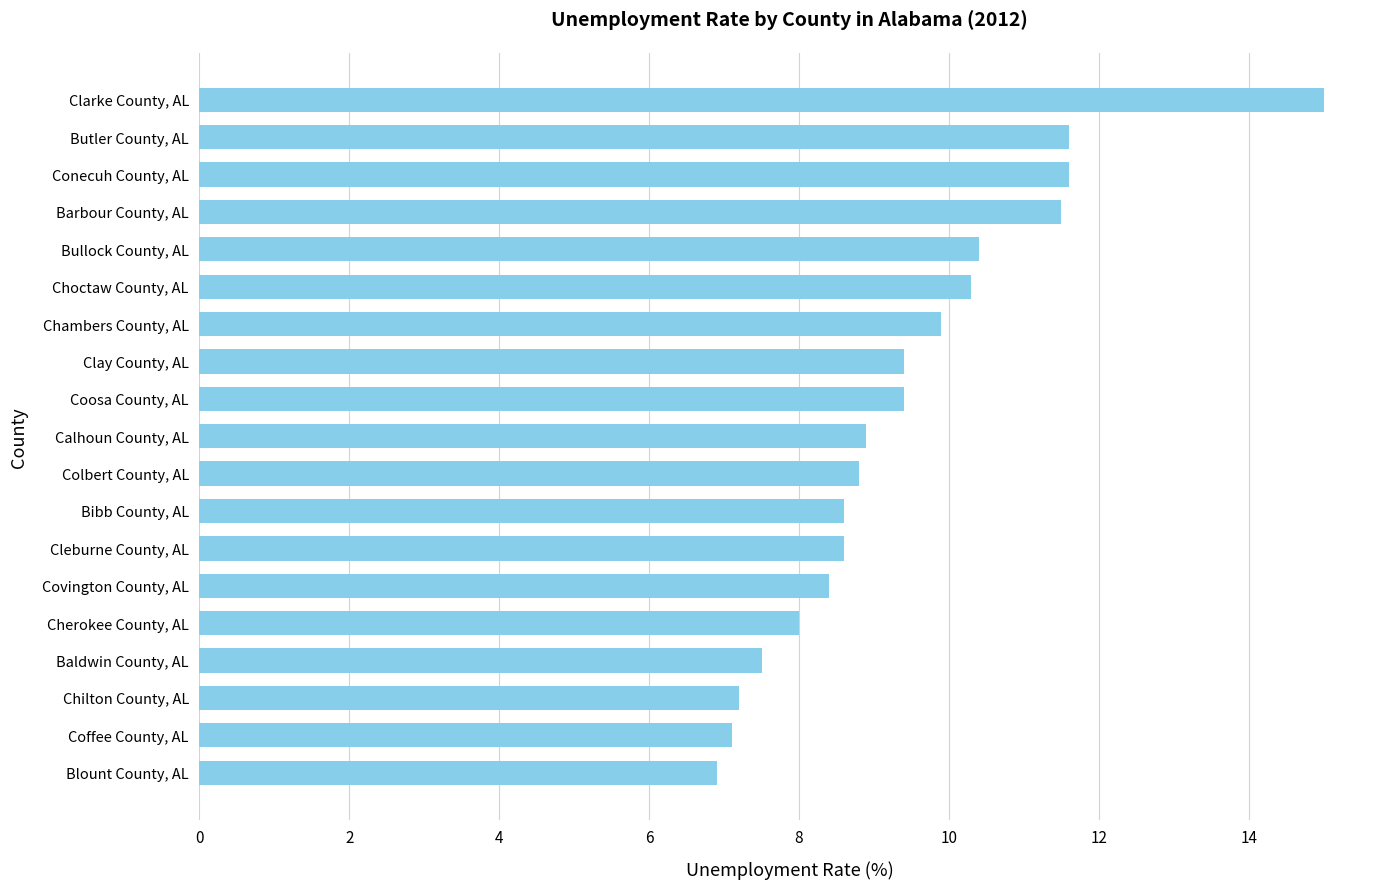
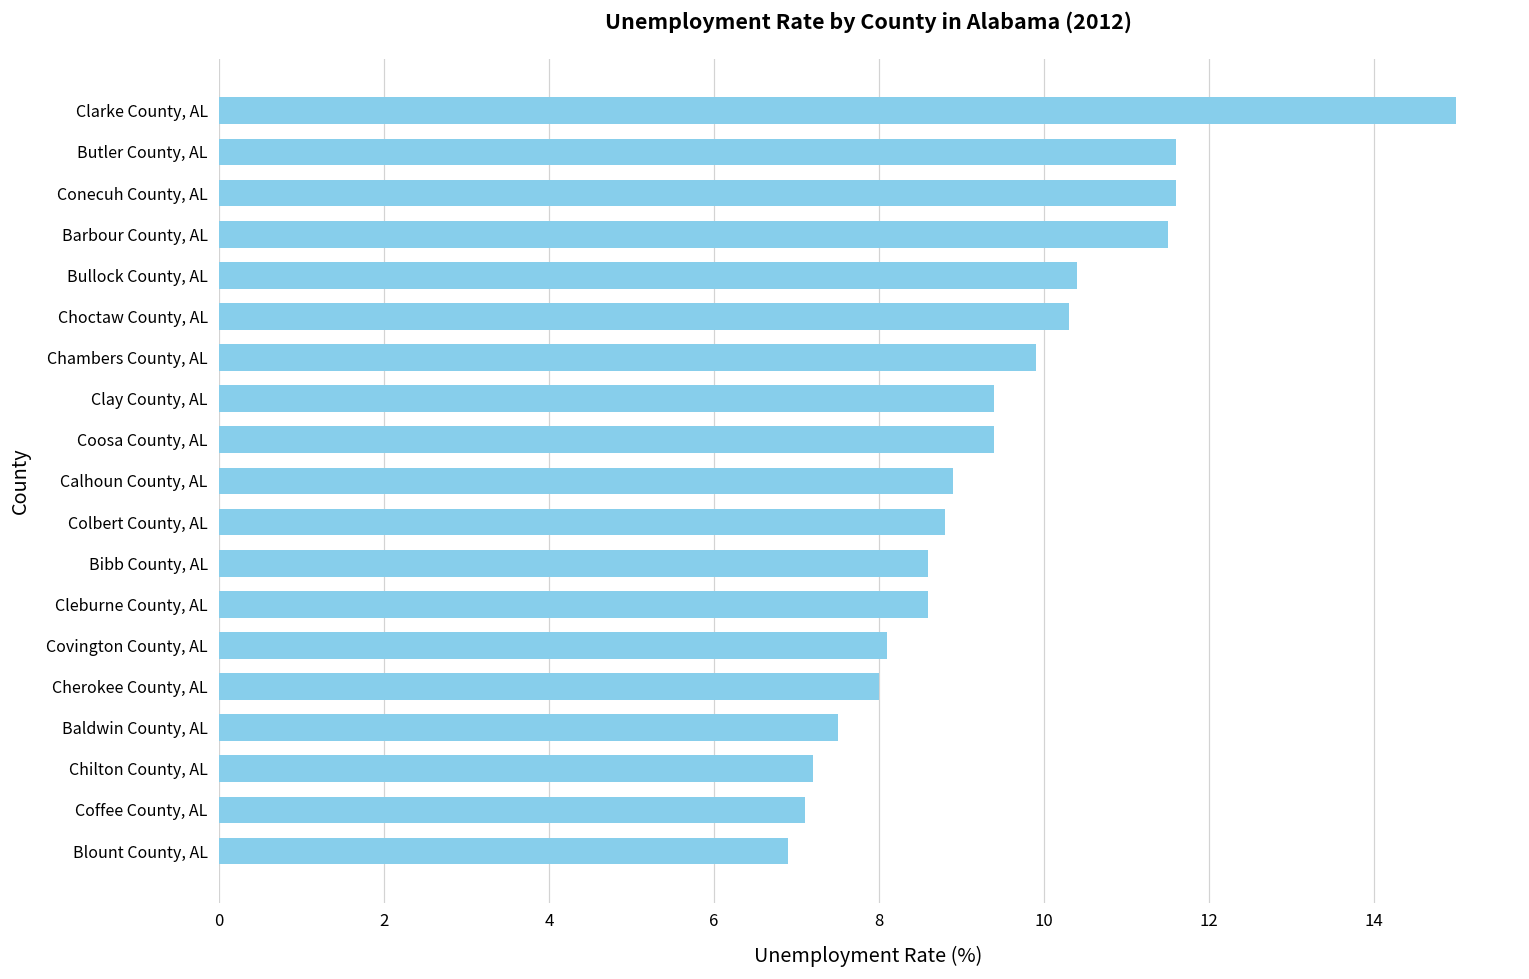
Covington County, AL: 8.4 -> 8.1
